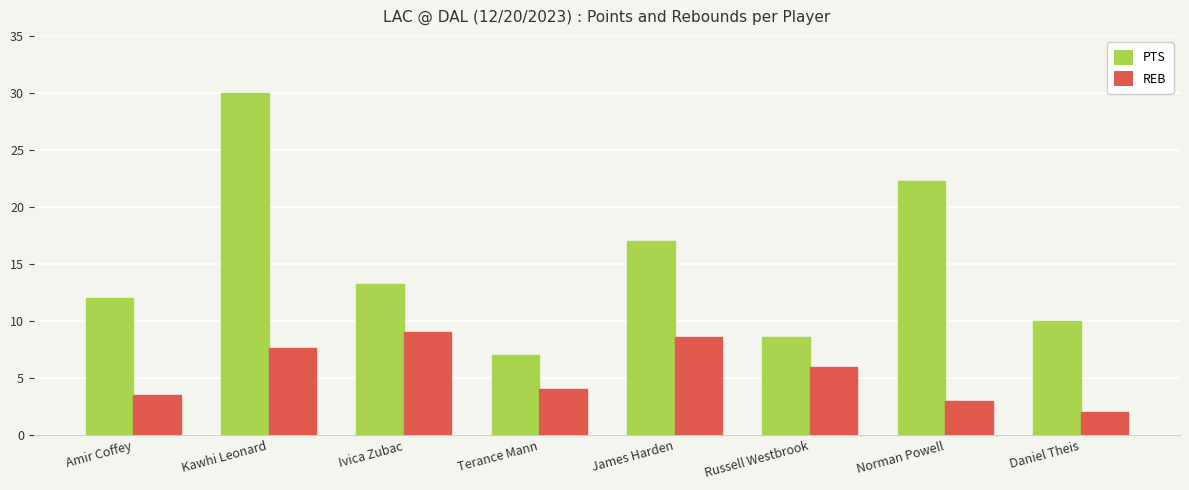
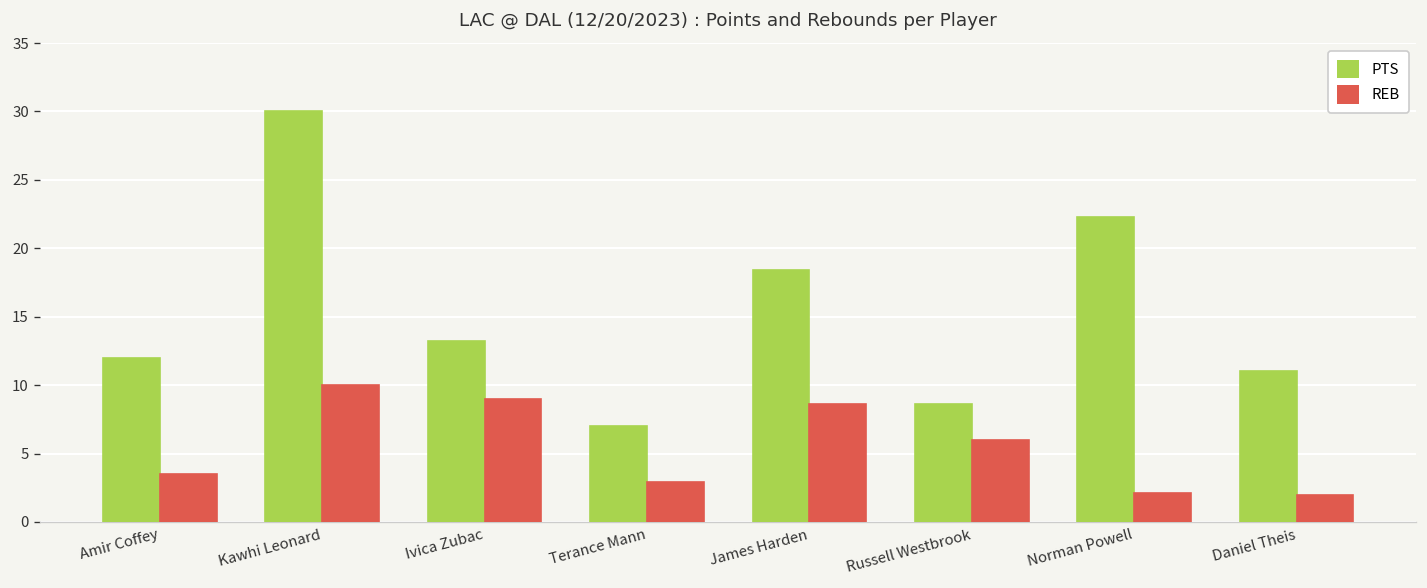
REB, Kawhi Leonard: 7.6 -> 10.0
REB, Terance Mann: 4.0 -> 2.9
PTS, James Harden: 17.0 -> 18.4
REB, Norman Powell: 3.0 -> 2.1
PTS, Daniel Theis: 10 -> 11
